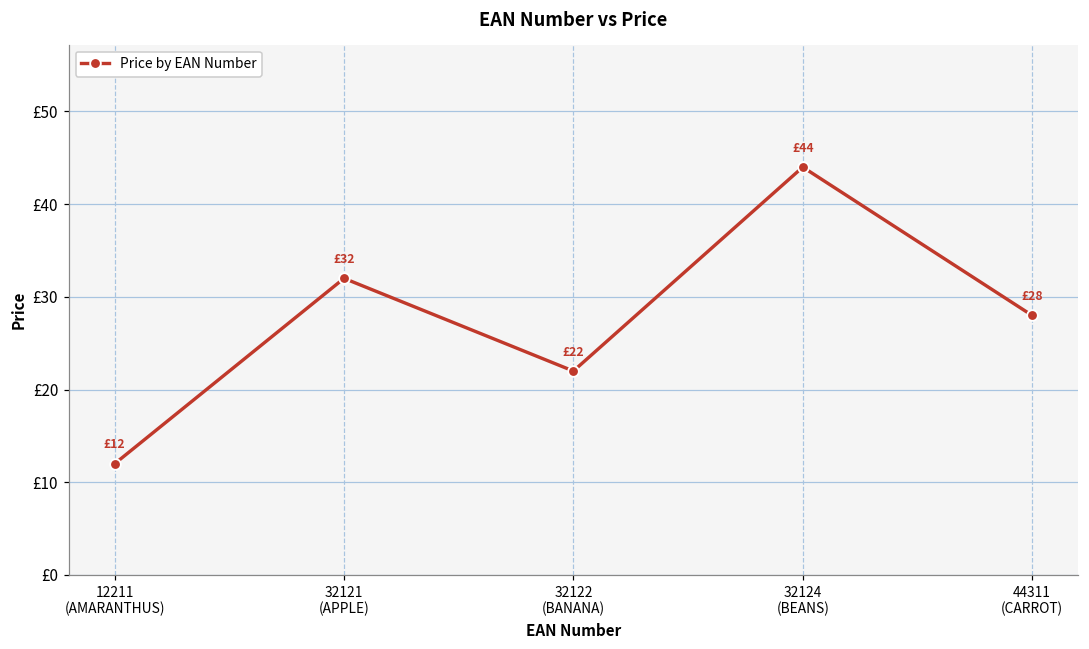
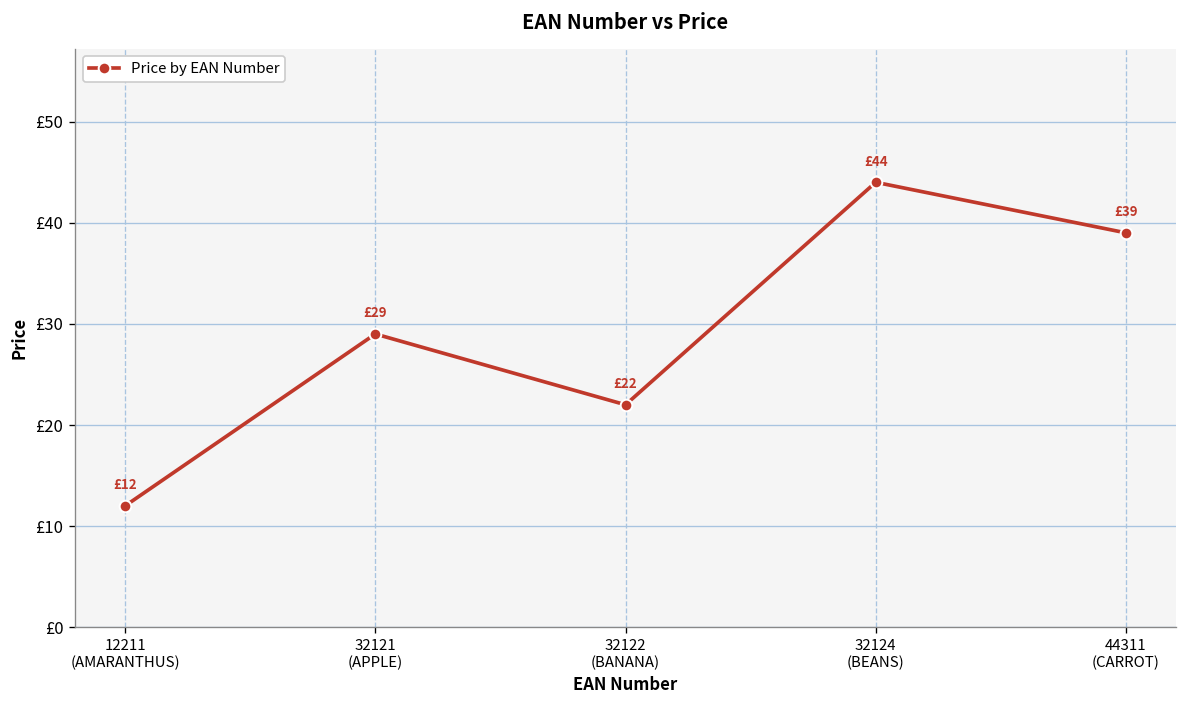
32121 (APPLE): £32 -> £29
44311 (CARROT): £28 -> £39
